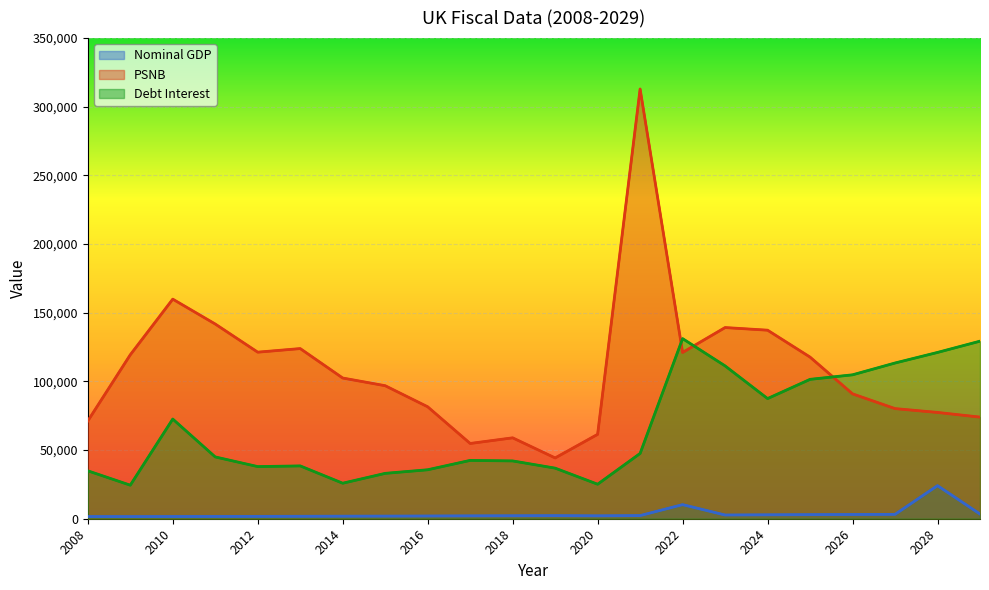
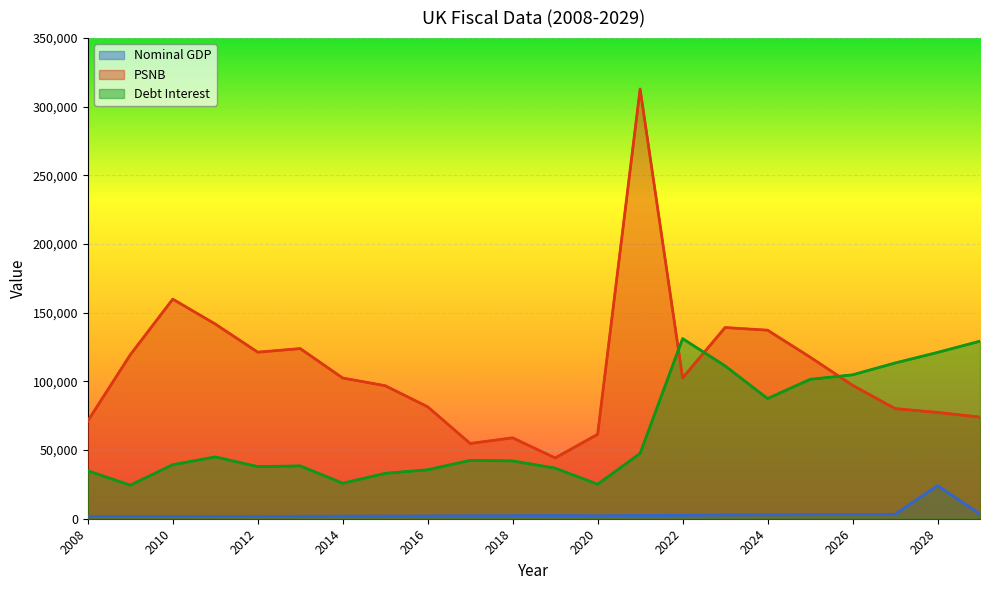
Debt Interest, 2010: 73,000 -> 39,000
Nominal GDP, 2022: 10,000 -> 3,000
PSNB, 2022: 121,000 -> 103,000
PSNB, 2026: 91,000 -> 97,000
